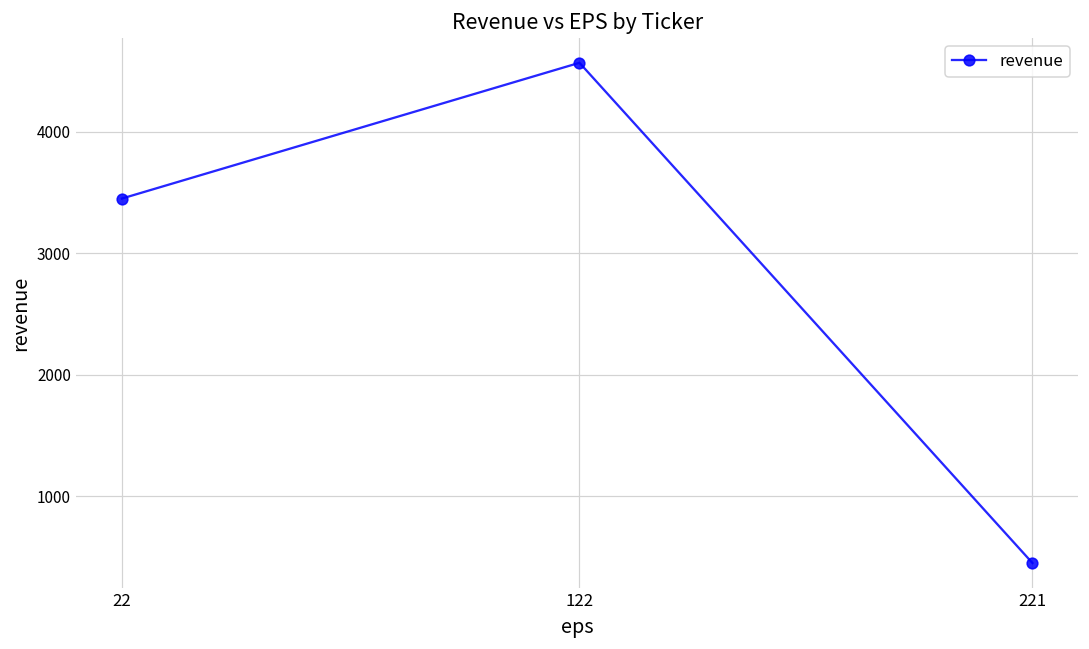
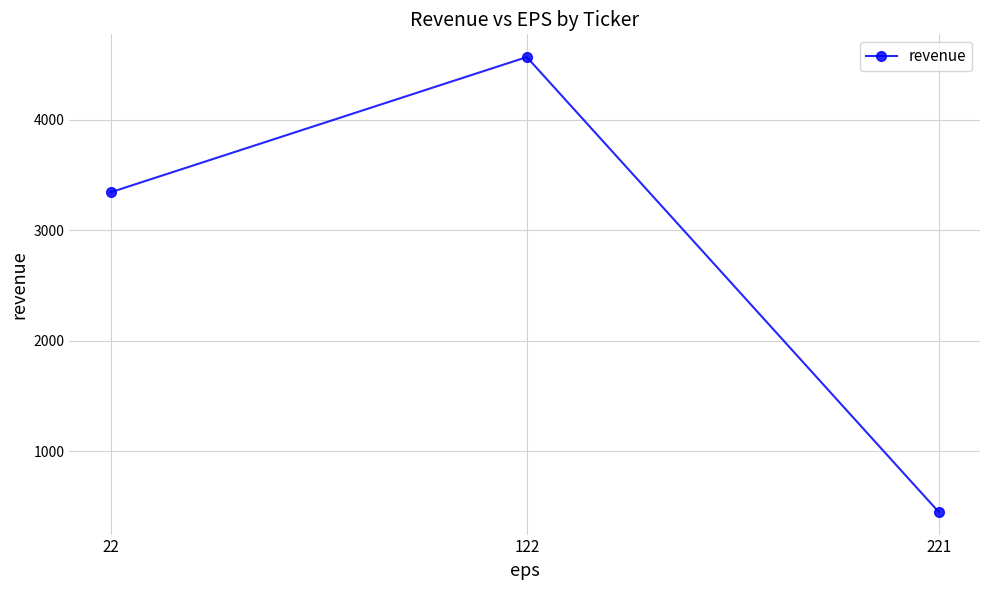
22: 3450 -> 3340
